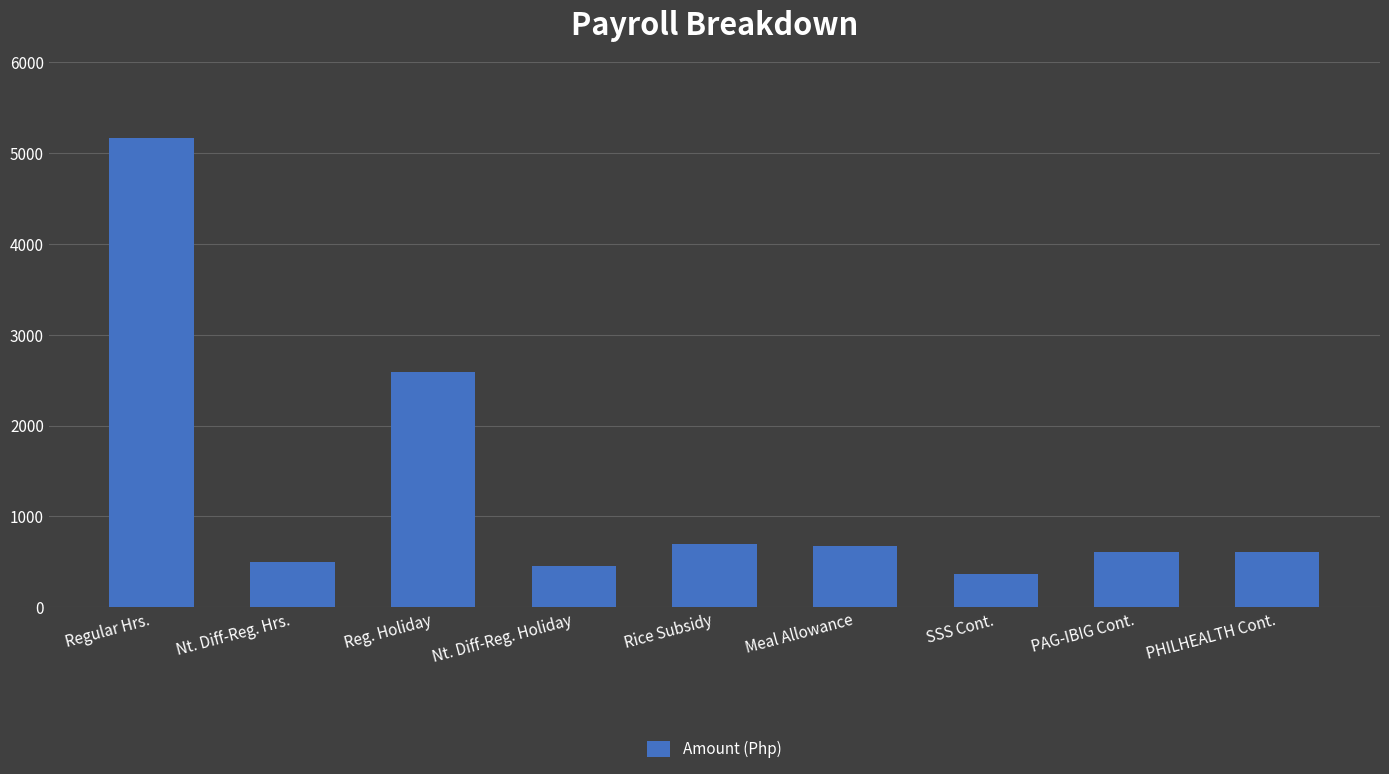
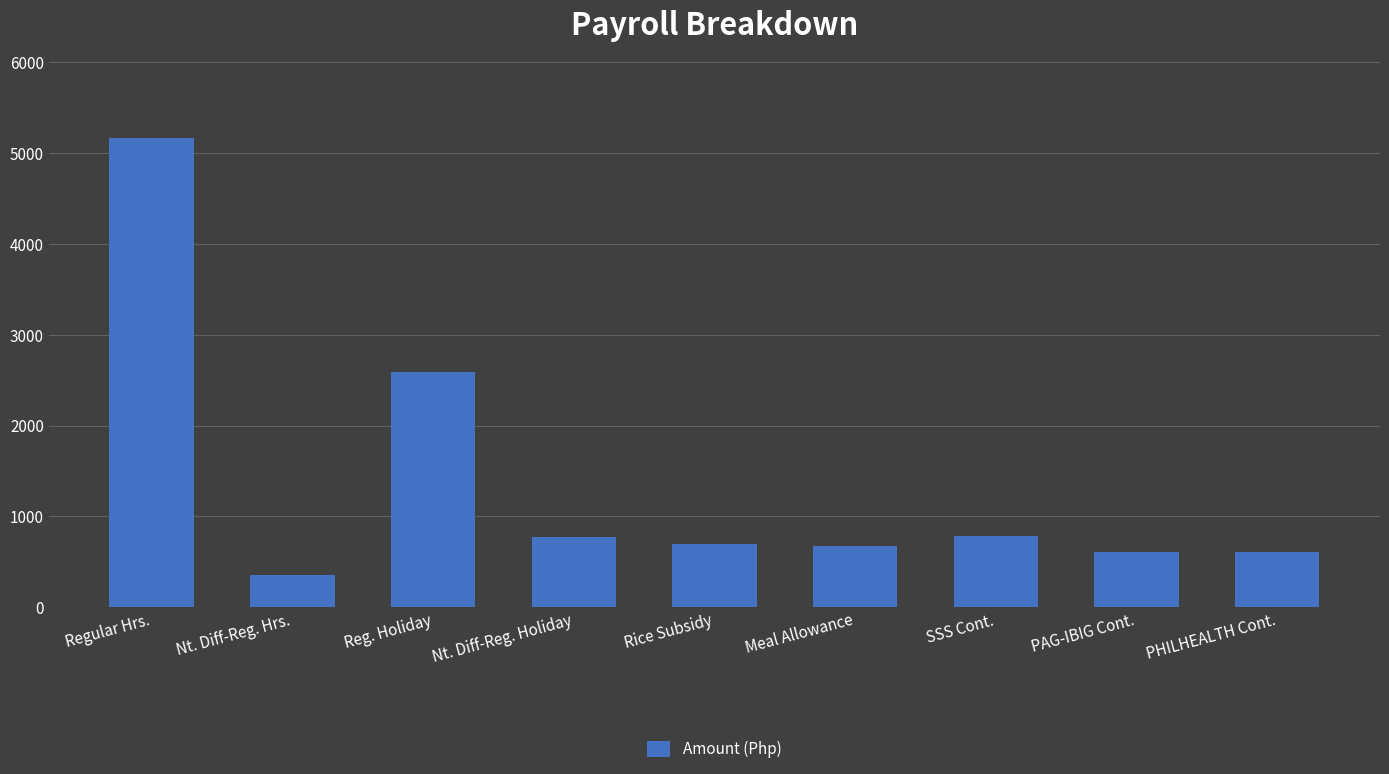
Nt. Diff-Reg. Hrs.: 500 -> 400
Nt. Diff-Reg. Holiday: 500 -> 800
SSS Cont.: 400 -> 800
